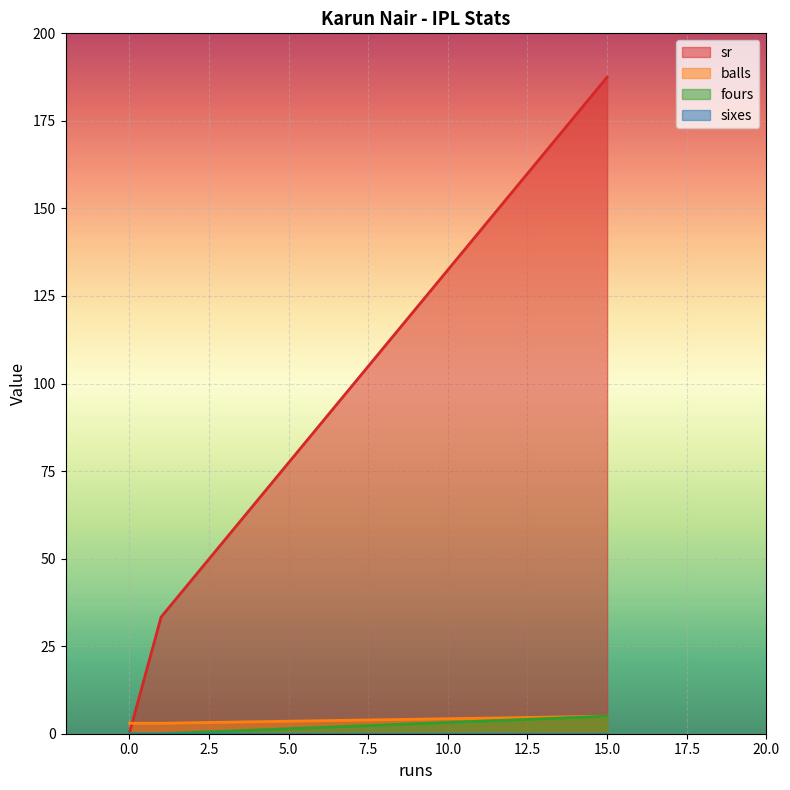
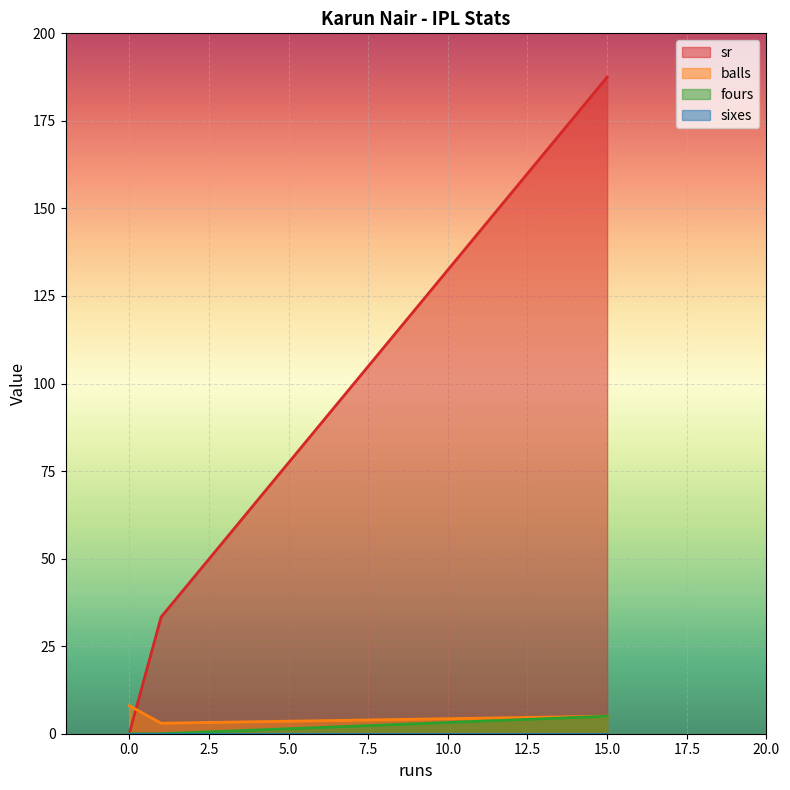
balls, 0.0: 3 -> 8
